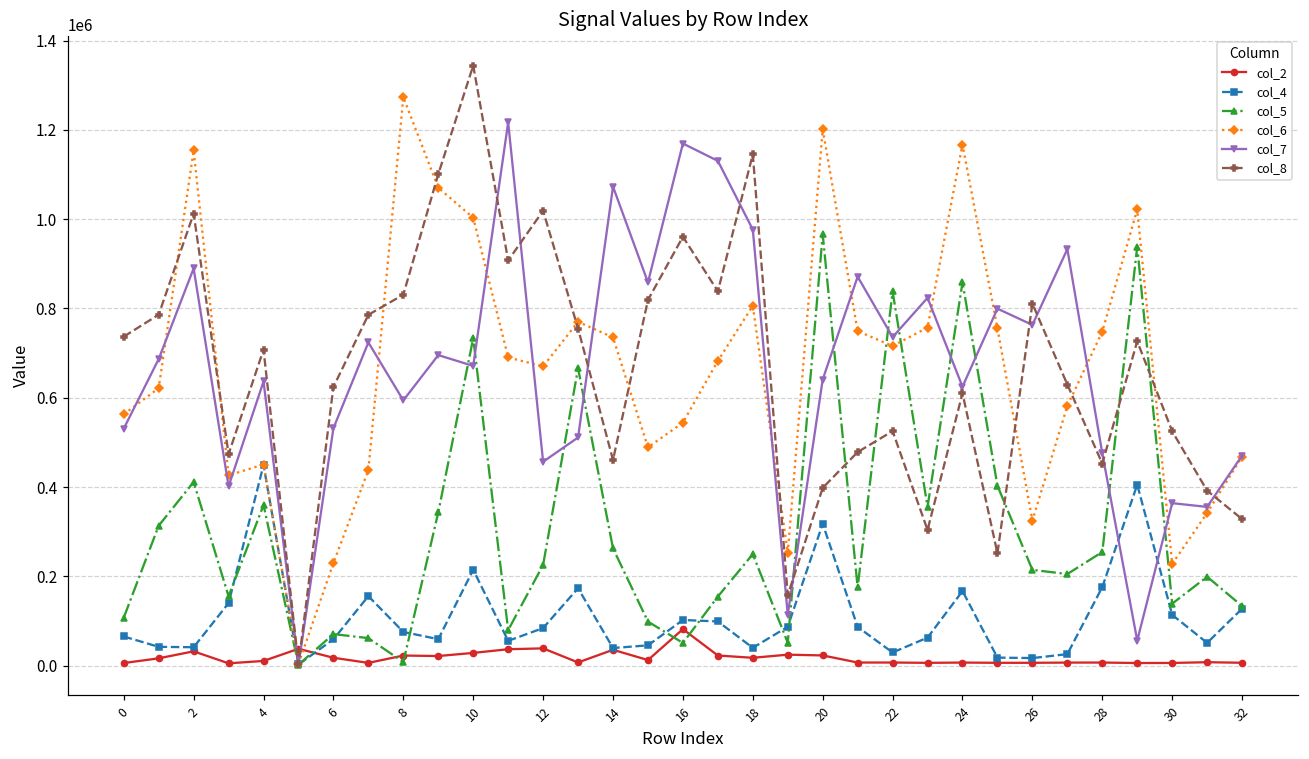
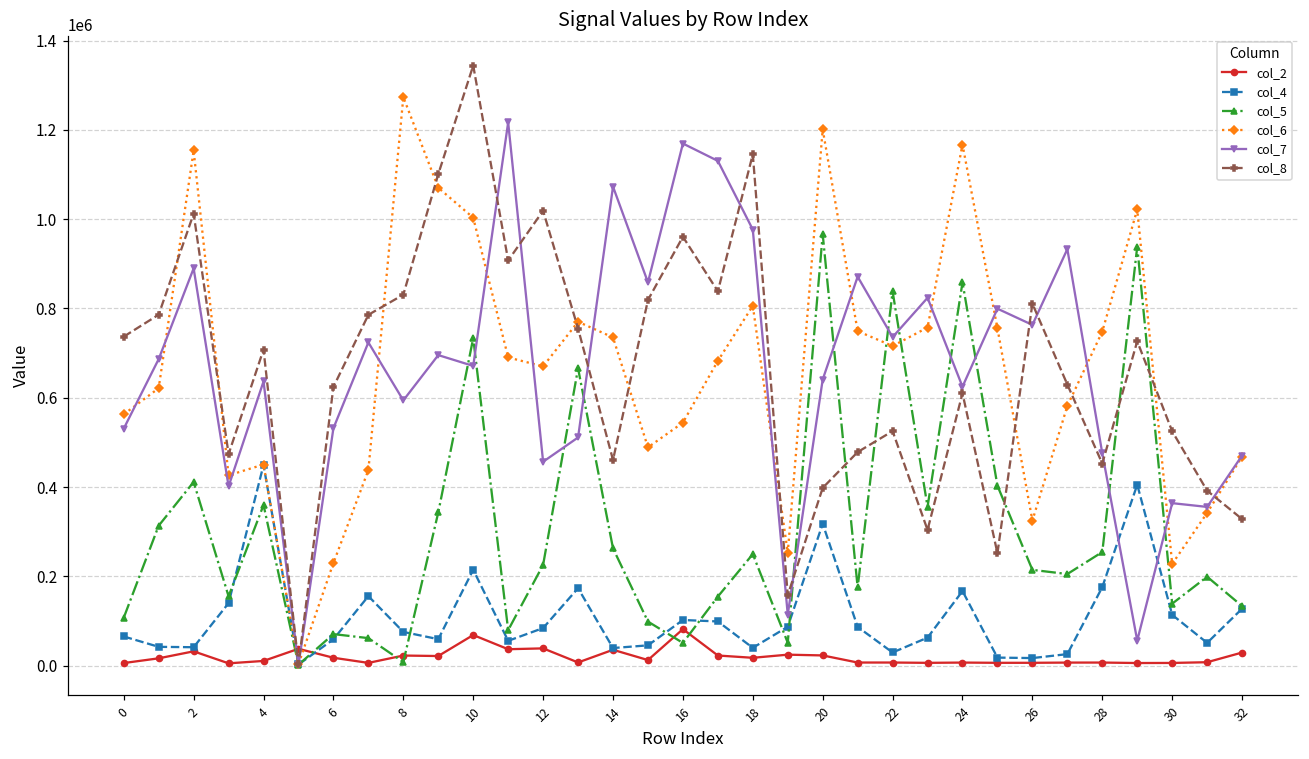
col_2, 10: 30000 -> 70000
col_2, 32: 10000 -> 30000
